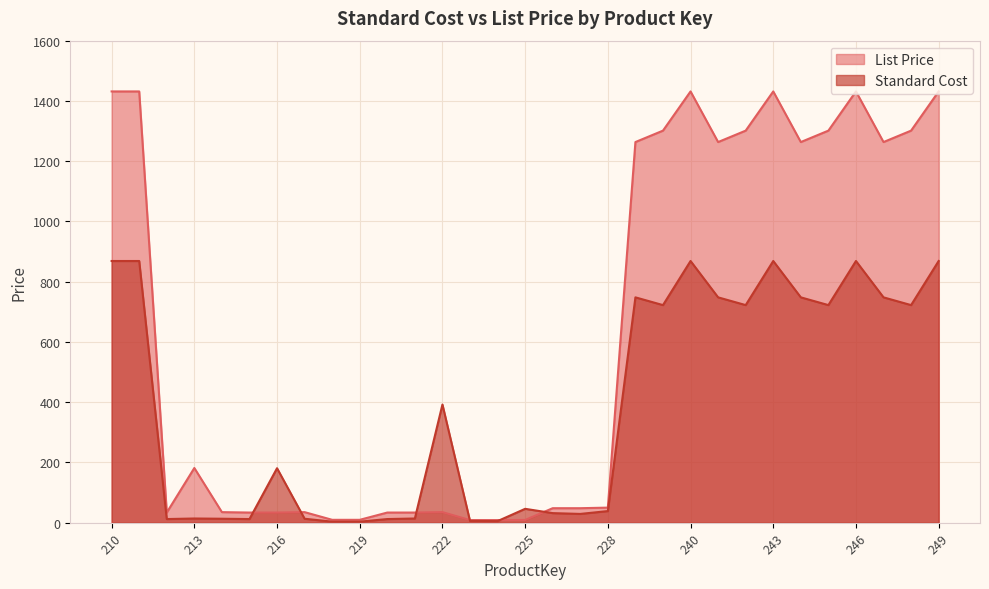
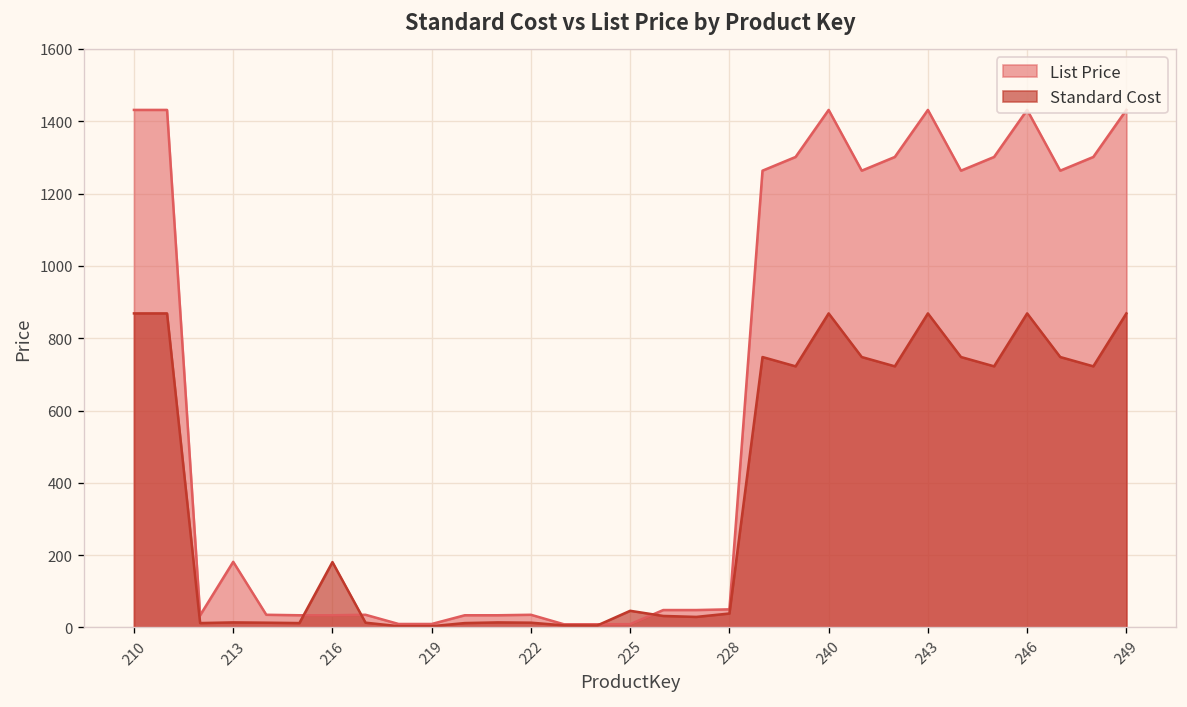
Standard Cost, 222: 390 -> 10
